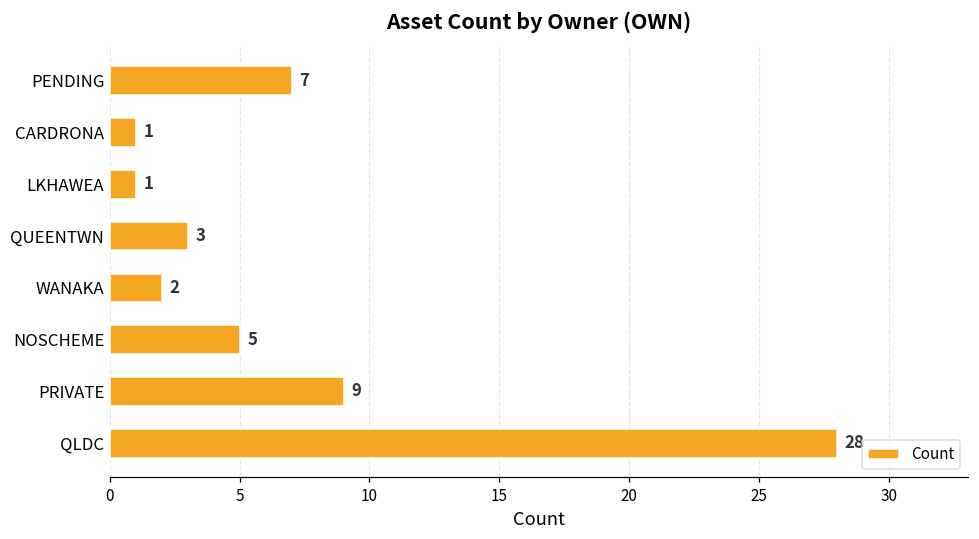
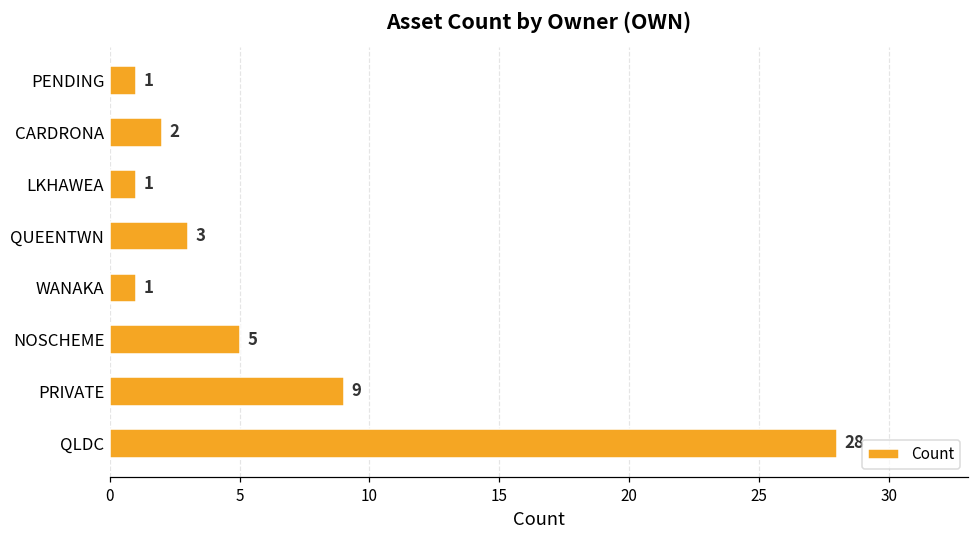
PENDING: 7 -> 1
CARDRONA: 1 -> 2
WANAKA: 2 -> 1
